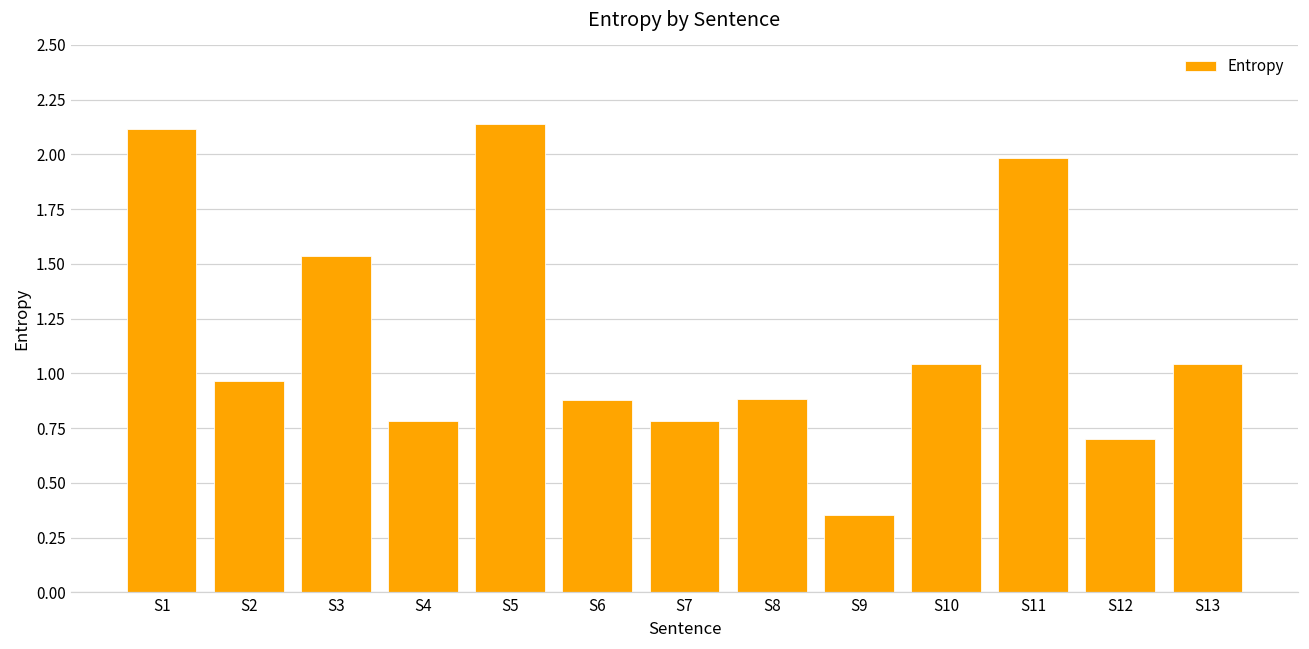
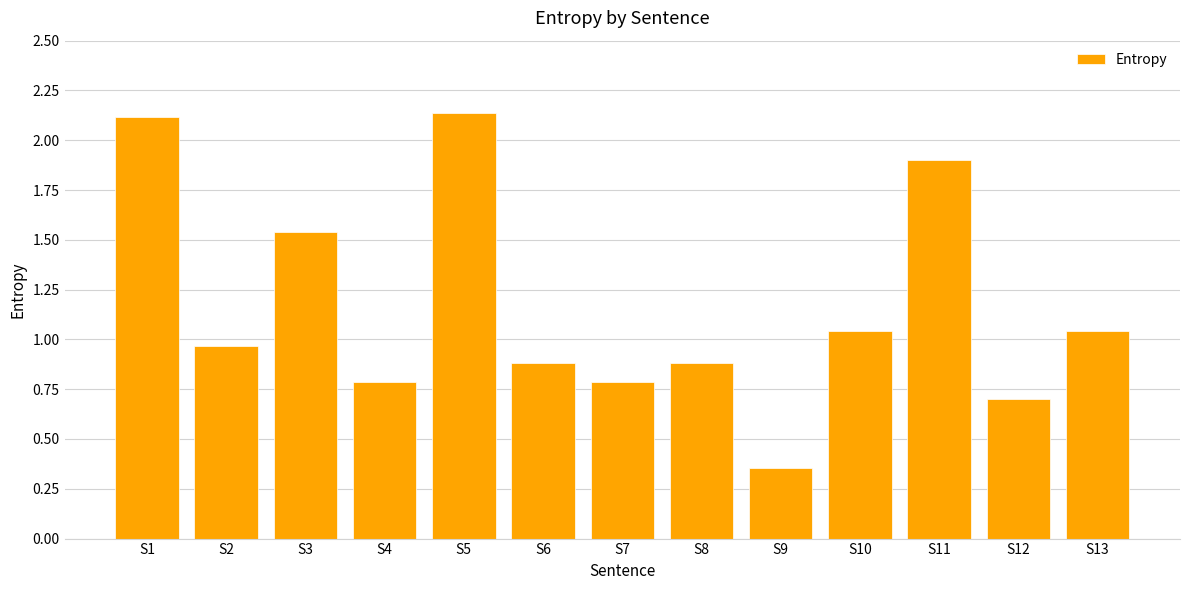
S11: 1.98 -> 1.90
